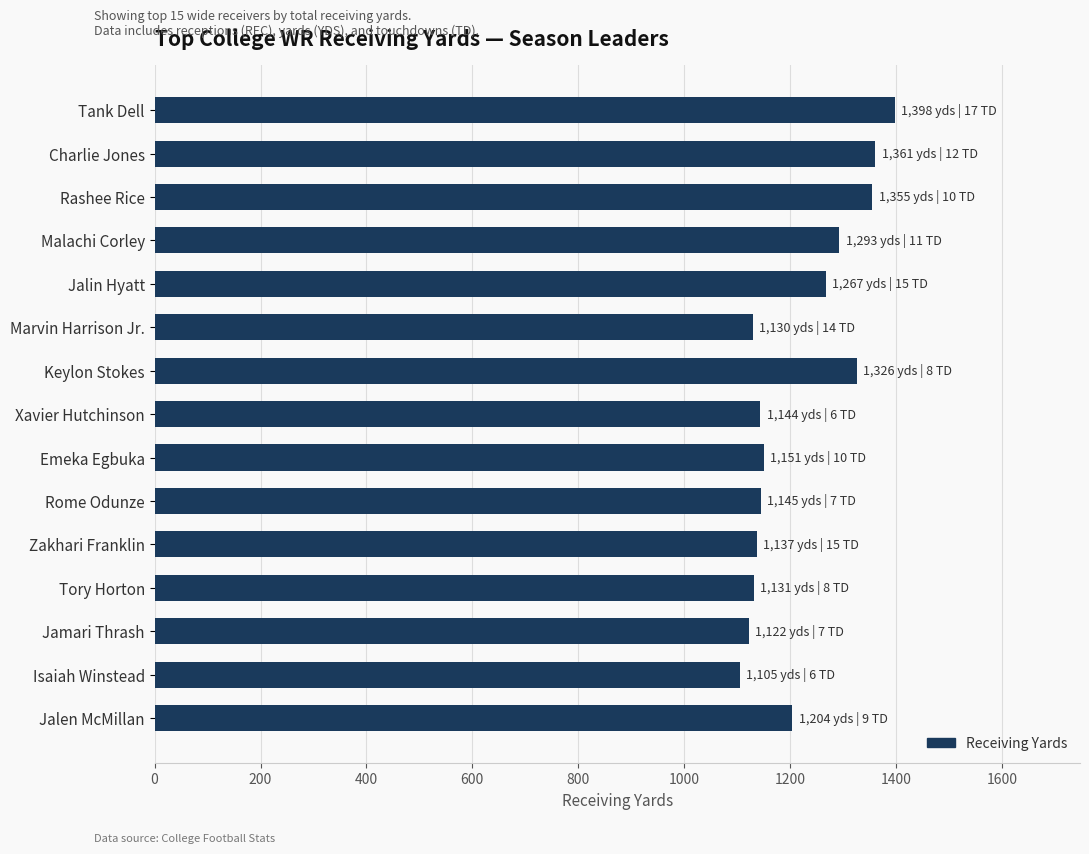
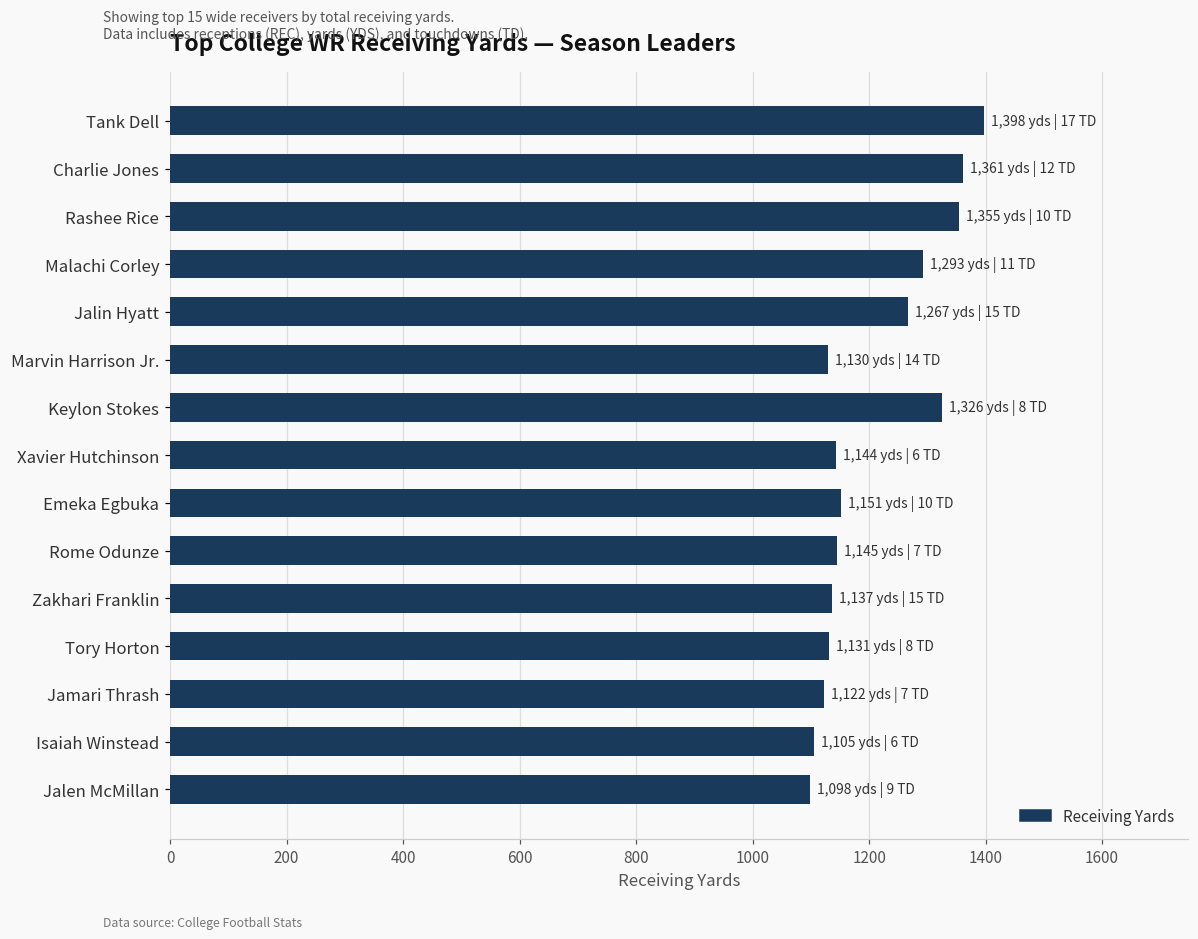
Jalen McMillan: 1,204 -> 1,098
